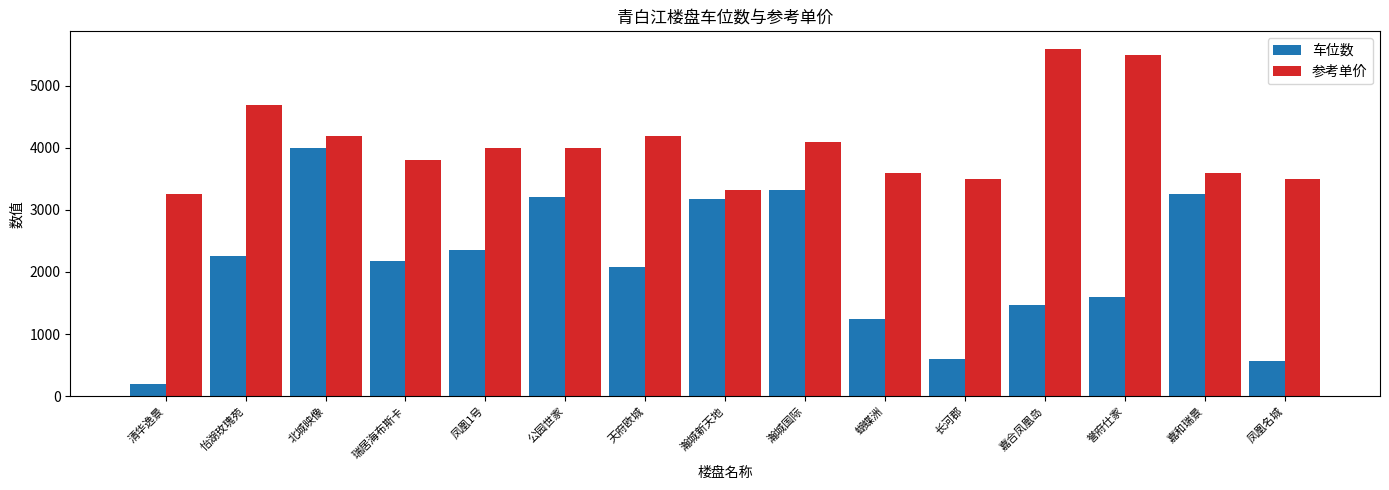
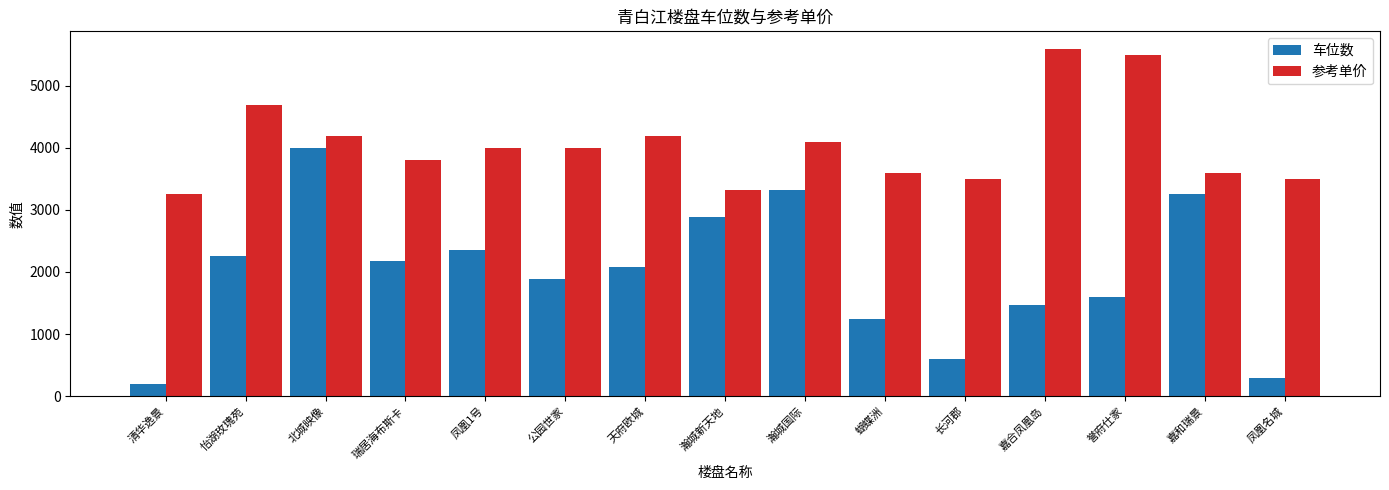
车位数, 公园世家: 3200 -> 1900
车位数, 瀚城新天地: 3200 -> 2900
车位数, 凤凰名城: 600 -> 300
